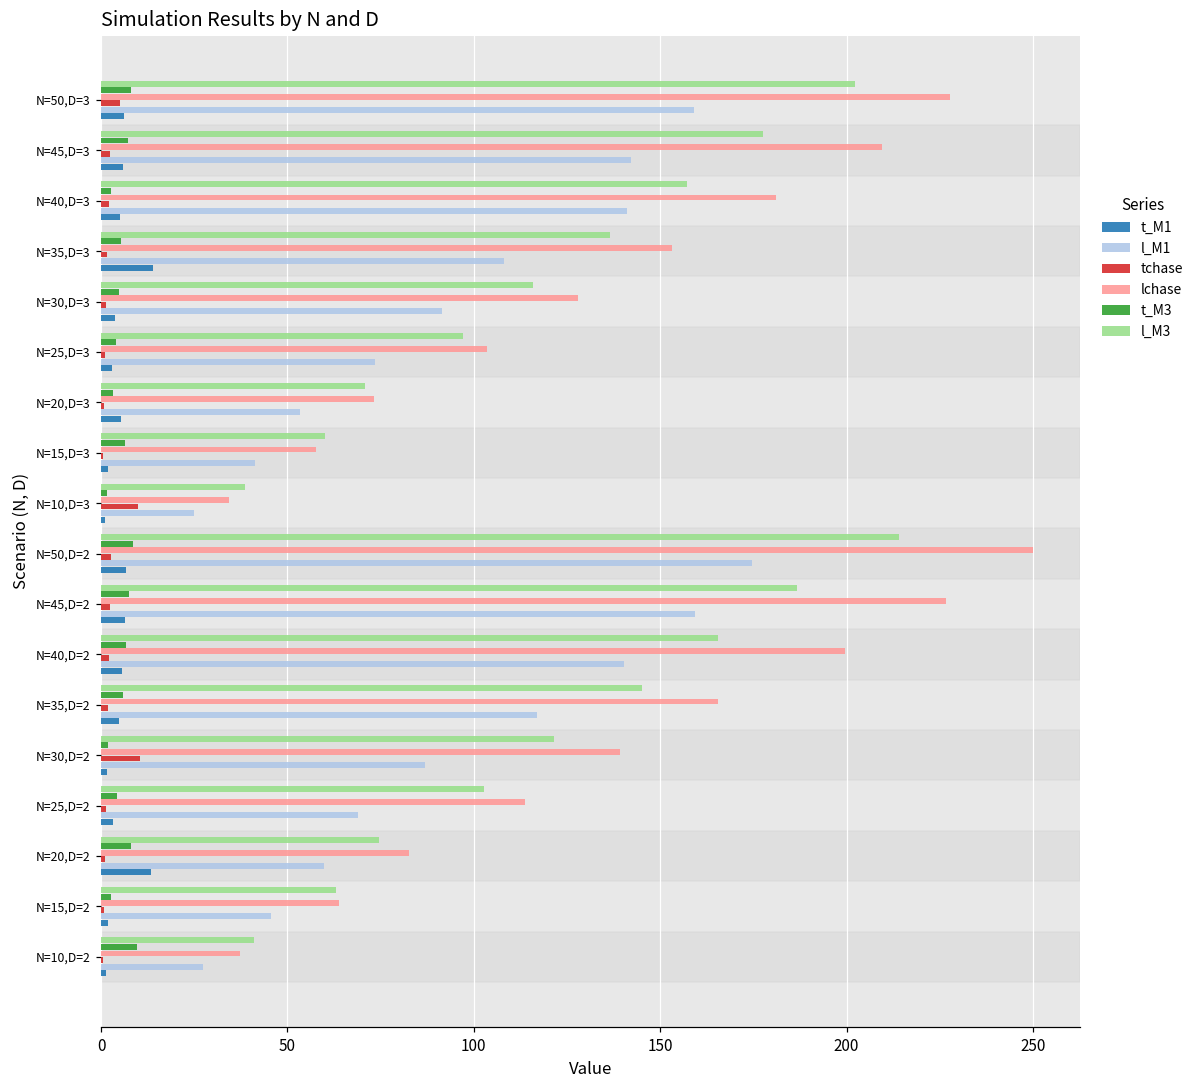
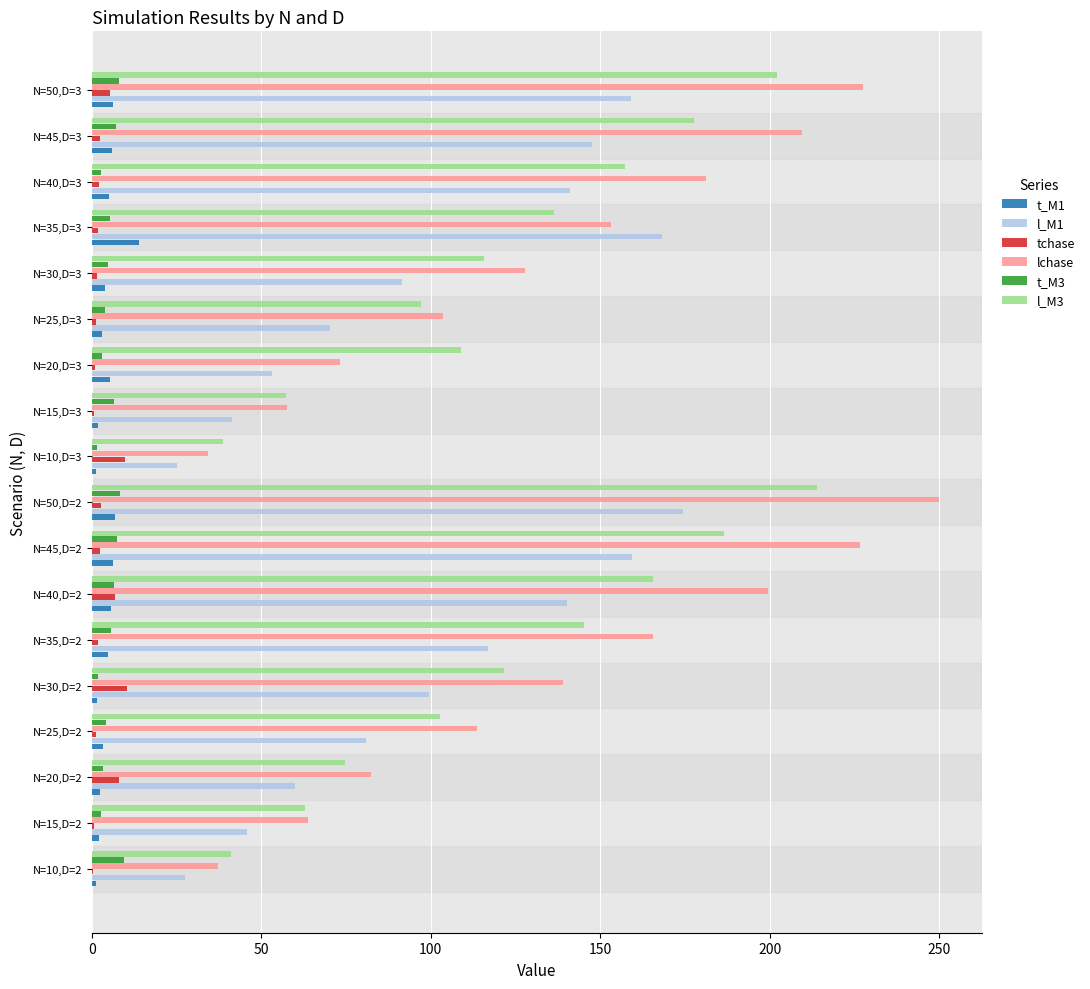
l_M1, N=45,D=3: 142 -> 148
l_M1, N=35,D=3: 108 -> 168
l_M1, N=25,D=3: 74 -> 70
l_M3, N=20,D=3: 71 -> 109
l_M3, N=15,D=3: 60 -> 57
tchase, N=40,D=2: 2 -> 7
l_M1, N=30,D=2: 87 -> 99
l_M1, N=25,D=2: 69 -> 81
t_M3, N=20,D=2: 8 -> 3
tchase, N=20,D=2: 1 -> 8
t_M1, N=20,D=2: 13 -> 3
